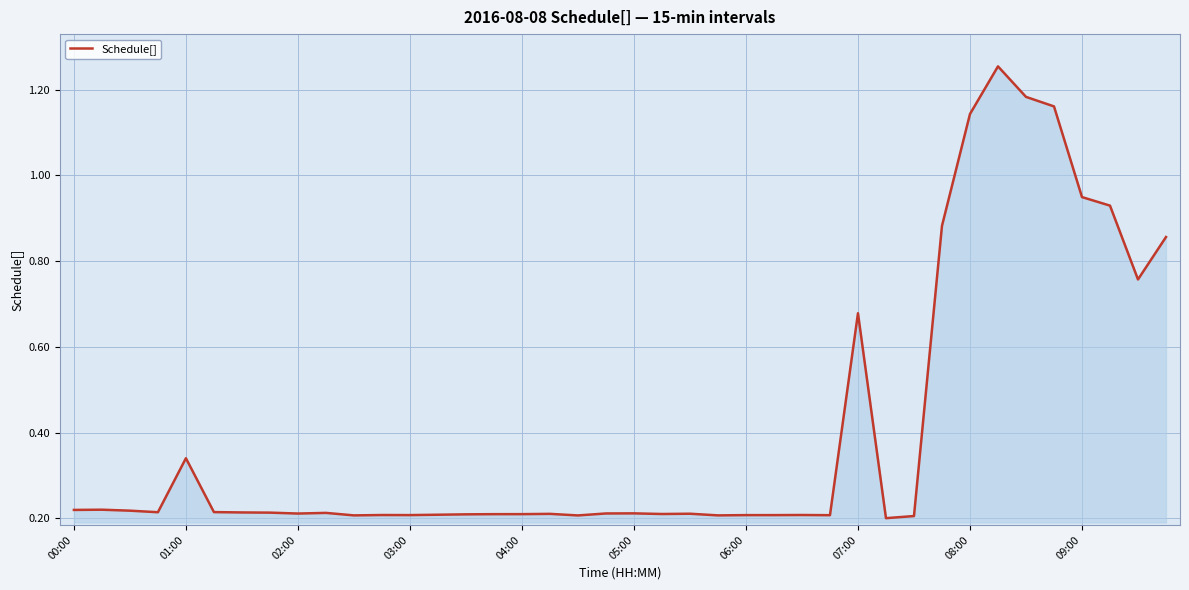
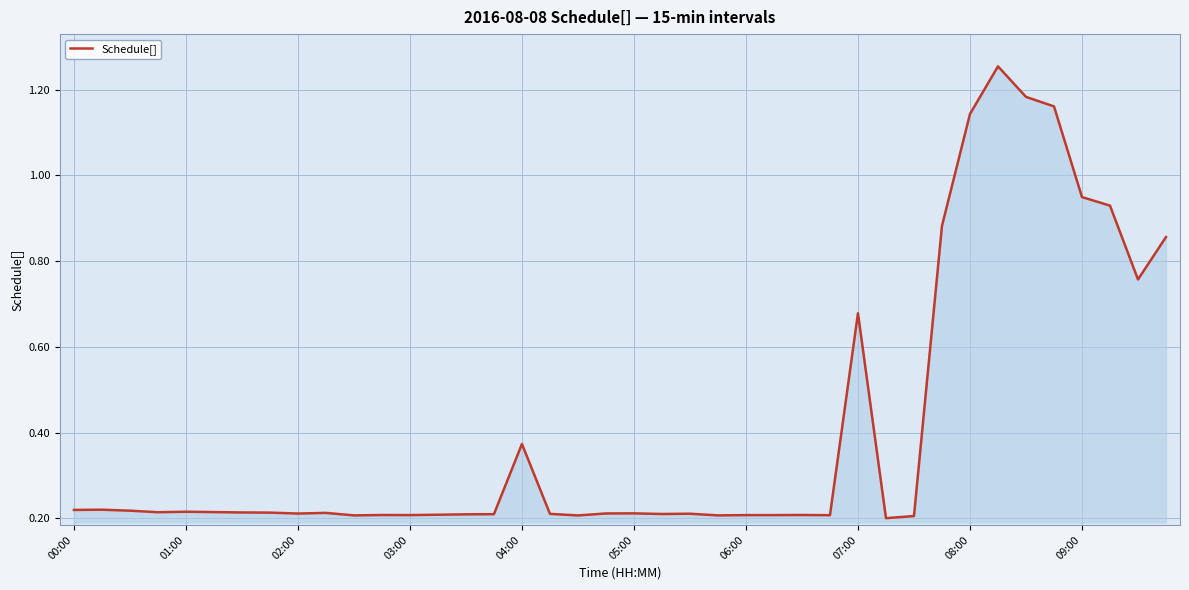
01:00: 0.34 -> 0.22
04:00: 0.21 -> 0.37
